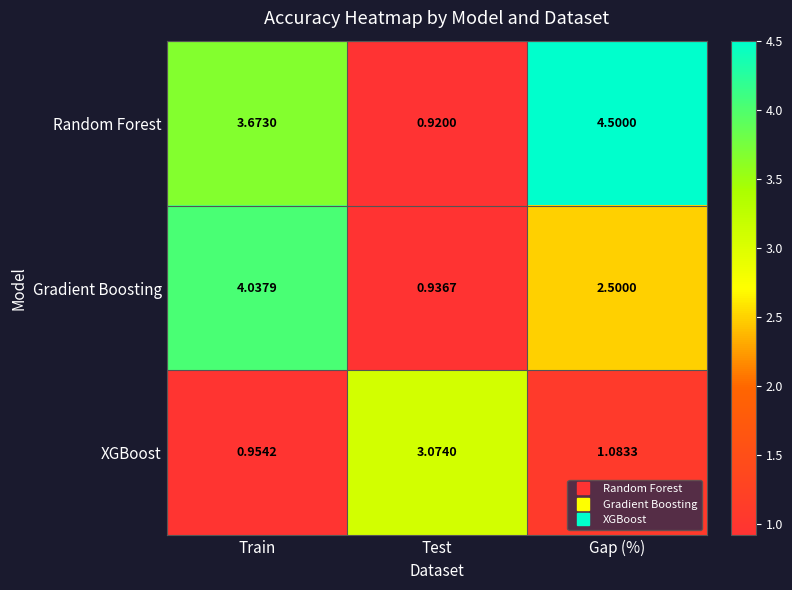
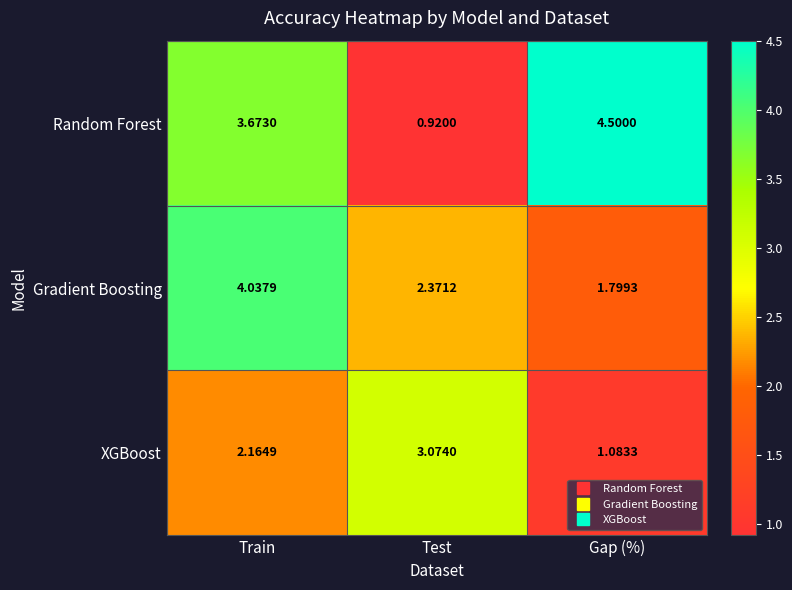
Gradient Boosting, Test: 0.9367 -> 2.3712
Gradient Boosting, Gap (%): 2.5000 -> 1.7993
XGBoost, Train: 0.9542 -> 2.1649
